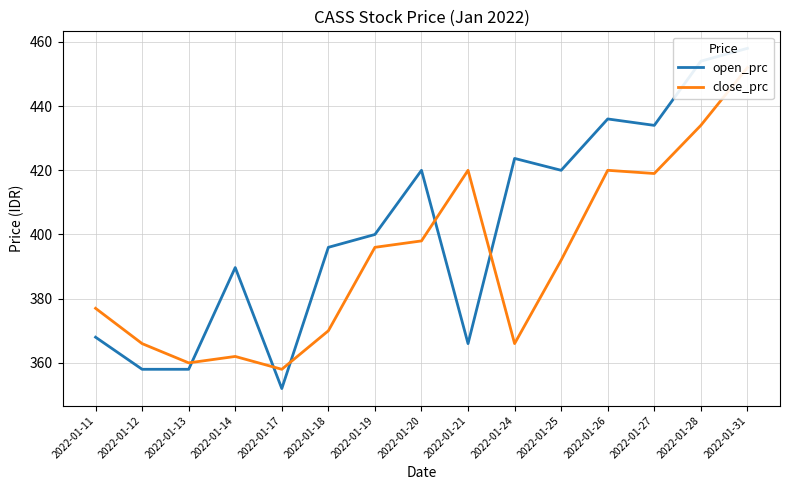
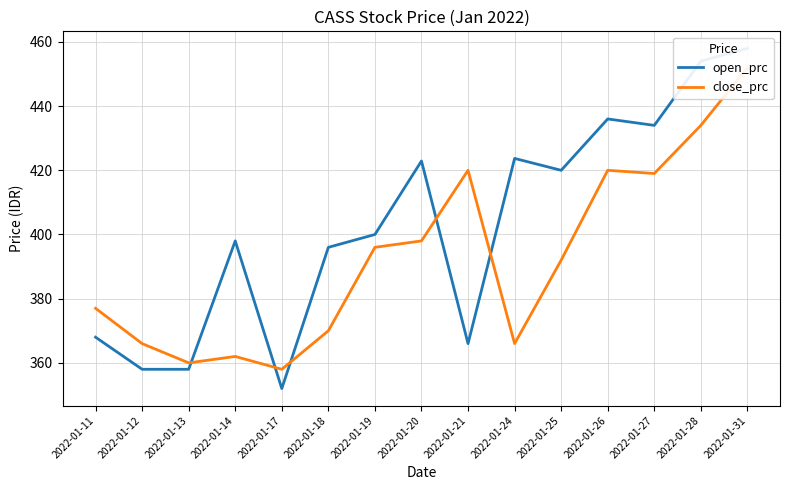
open_prc, 2022-01-14: 390 -> 398
open_prc, 2022-01-20: 420 -> 423
